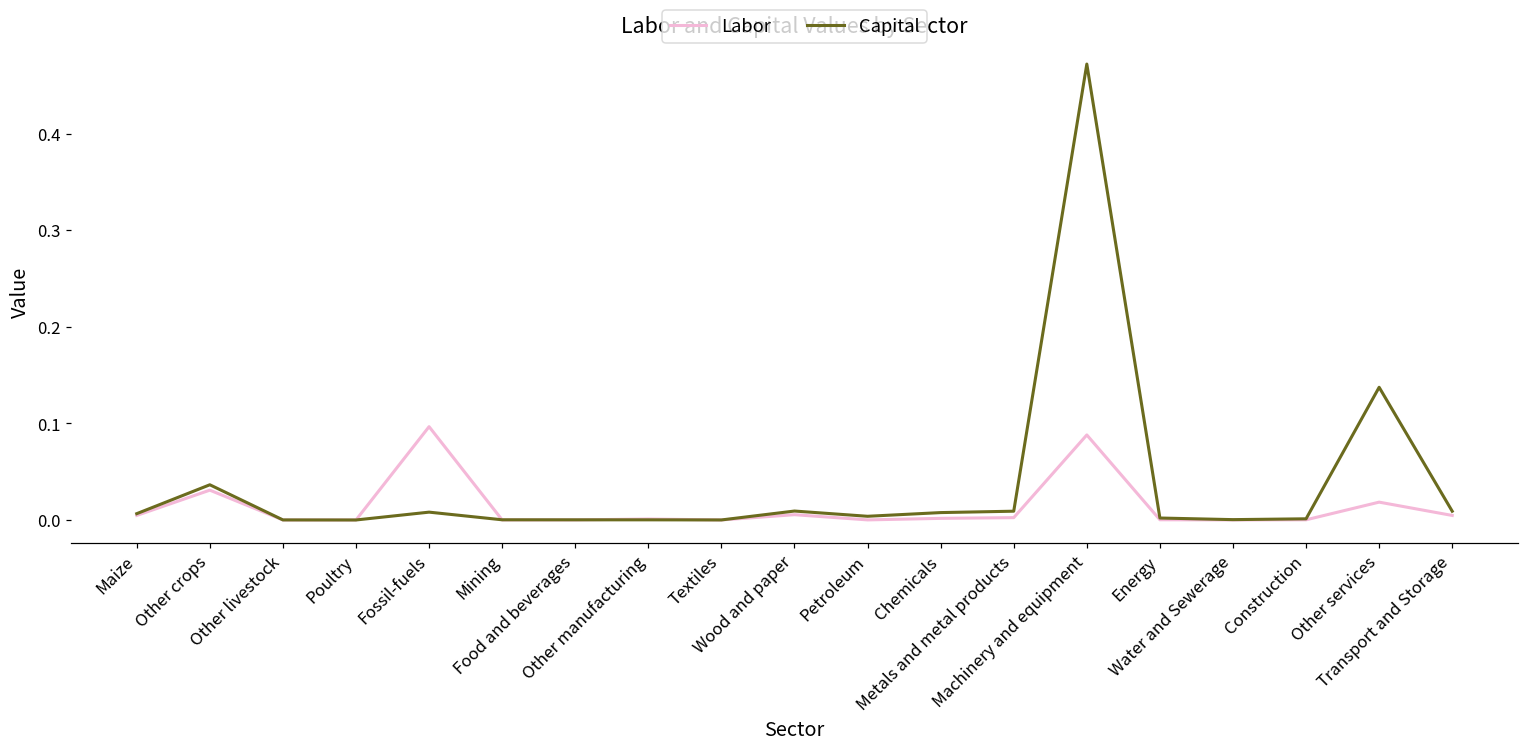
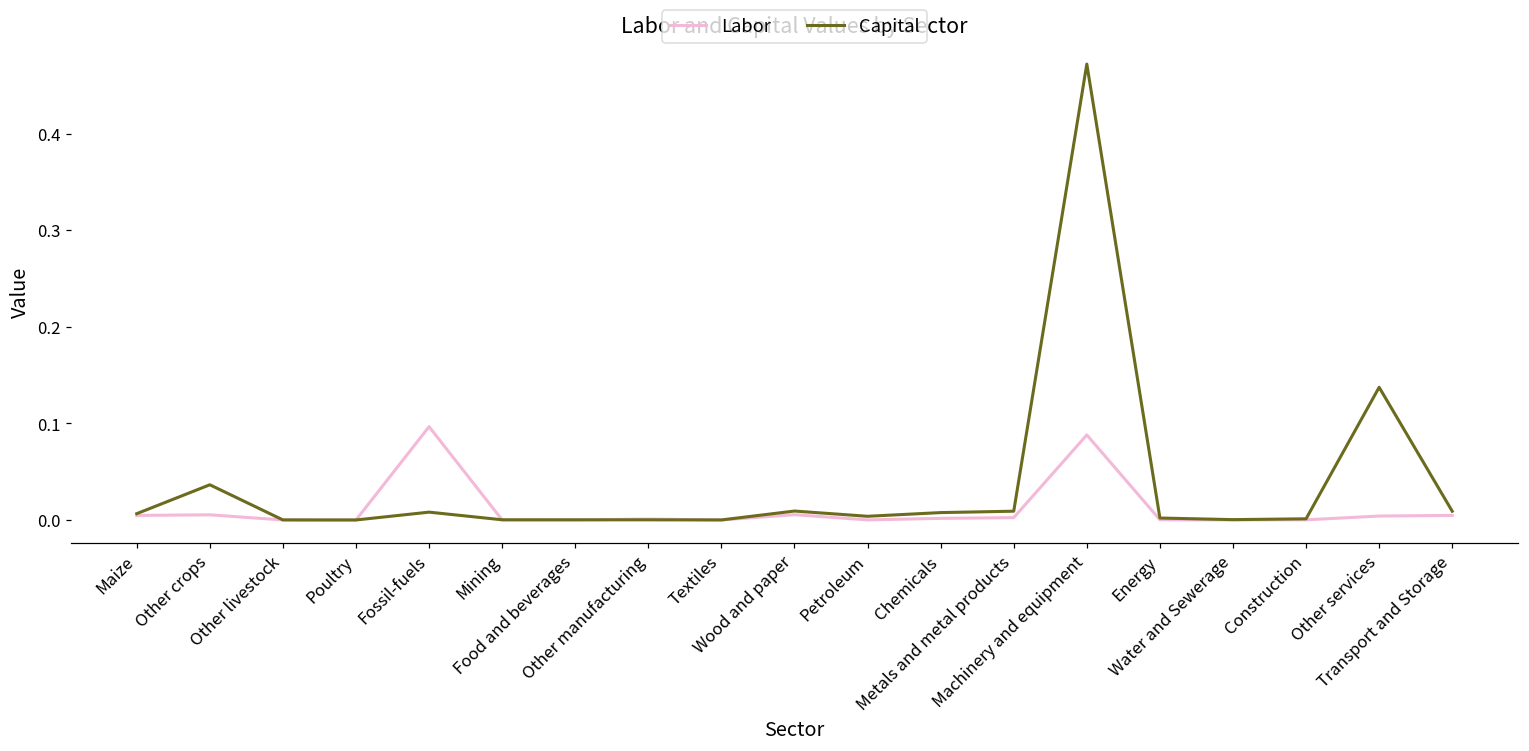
Labor, Other crops: 0.03 -> 0.01
Labor, Other services: 0.02 -> 0.00
